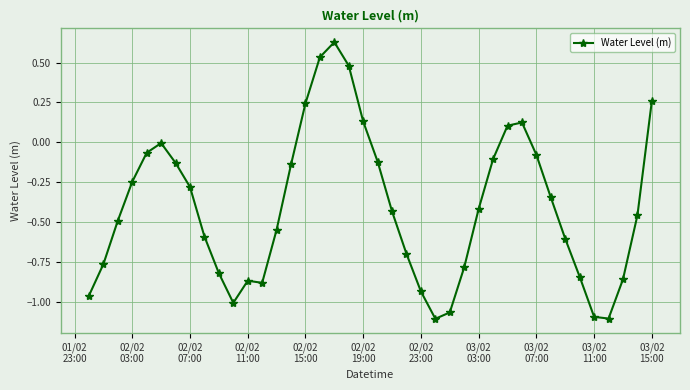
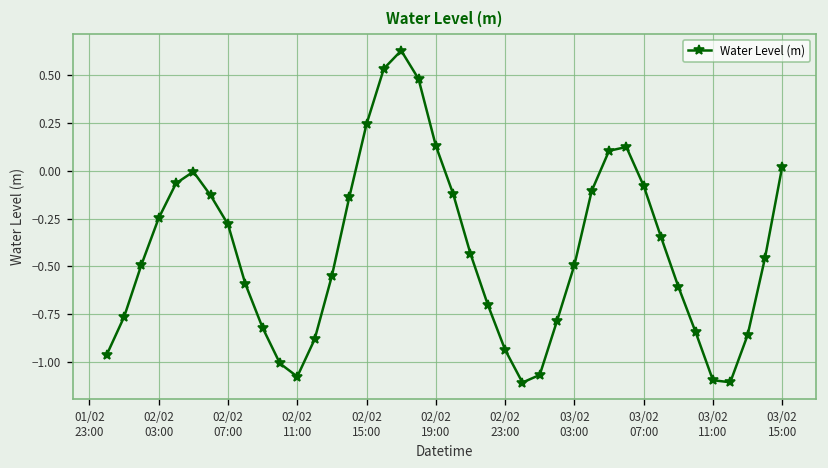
02/02 11:00: -0.87 -> -1.08
03/02 03:00: -0.42 -> -0.49
03/02 15:00: 0.26 -> 0.02
